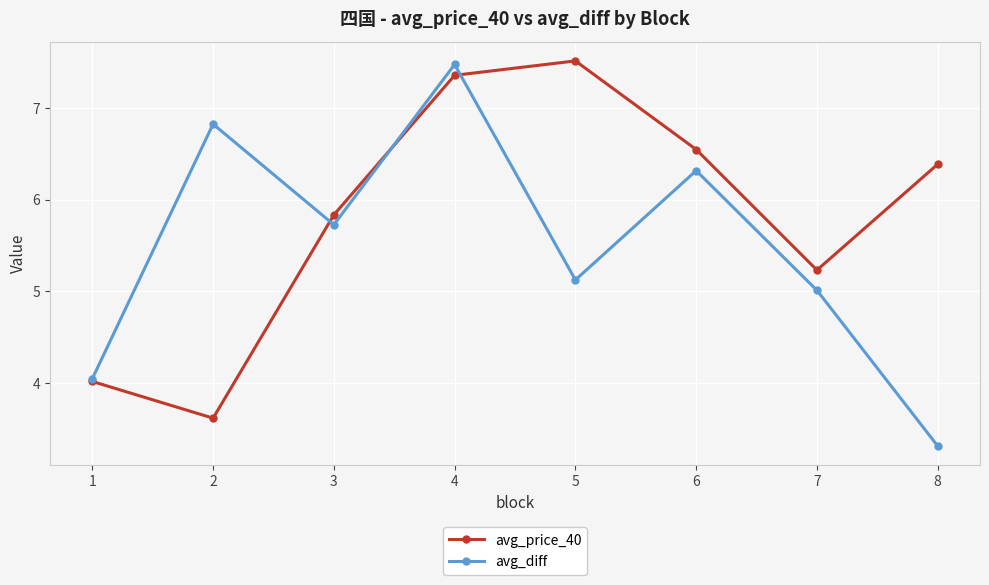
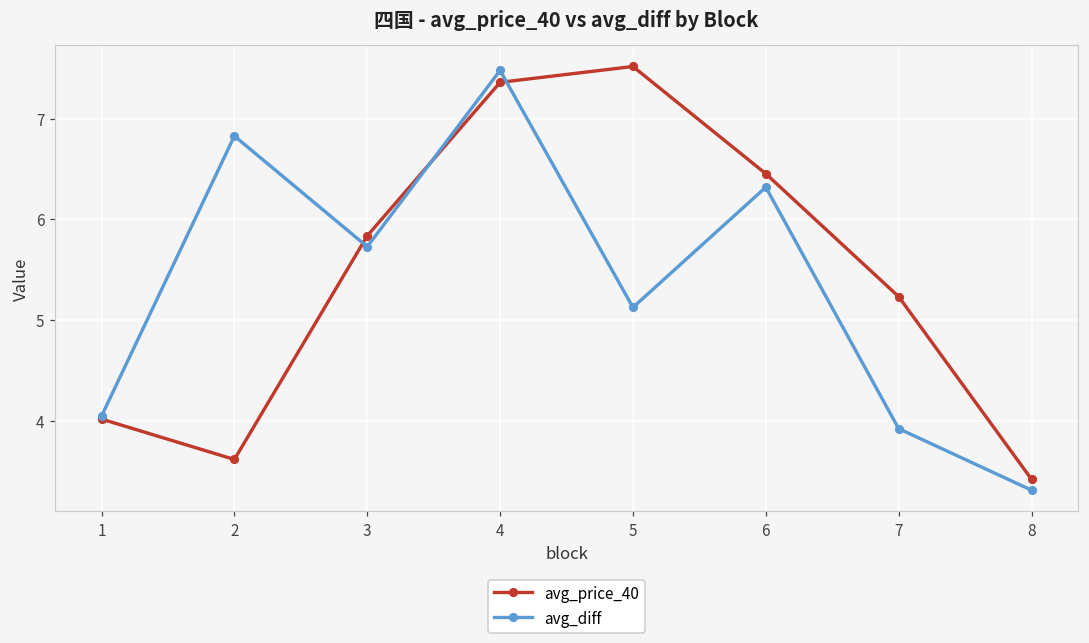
avg_price_40, 6: 6.55 -> 6.45
avg_diff, 7: 5.0 -> 3.9
avg_price_40, 8: 6.4 -> 3.4
